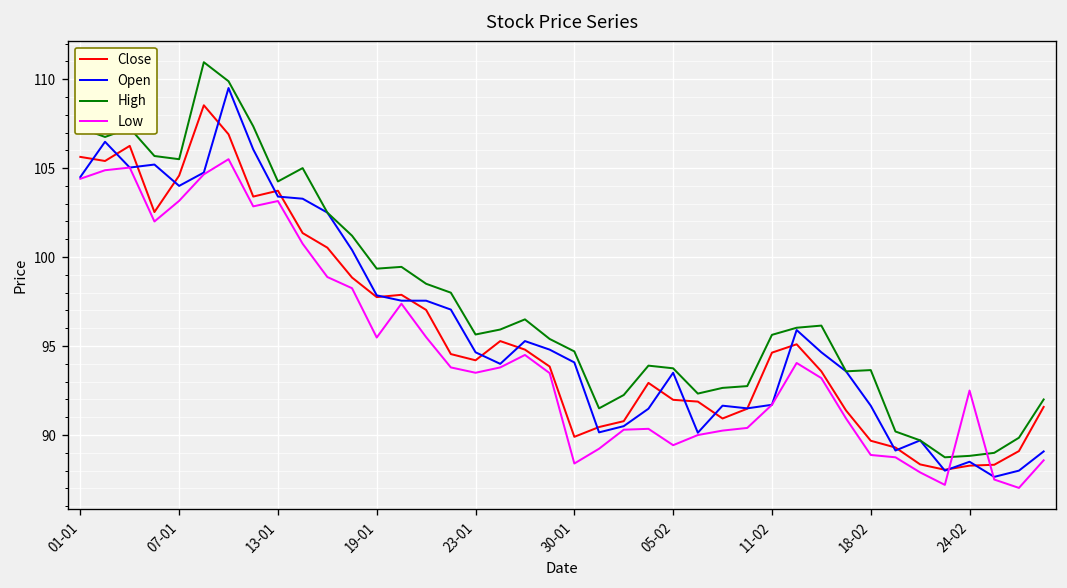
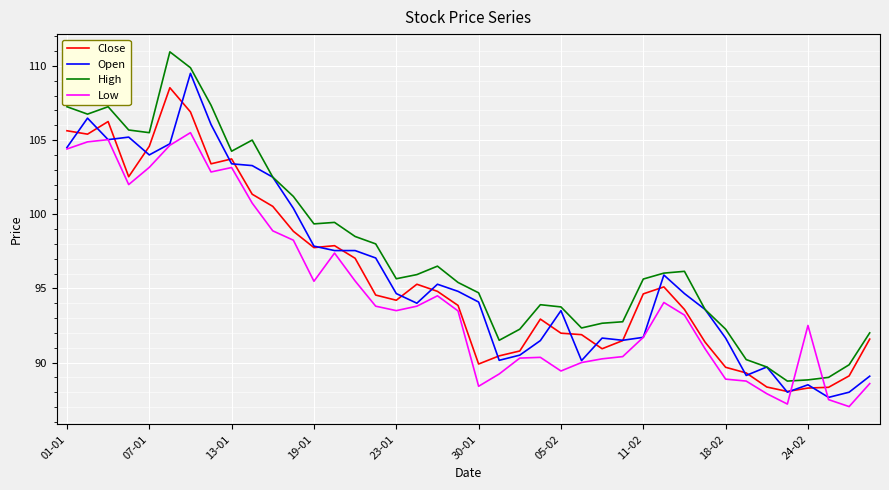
High, 18-02: 93.7 -> 92.3
